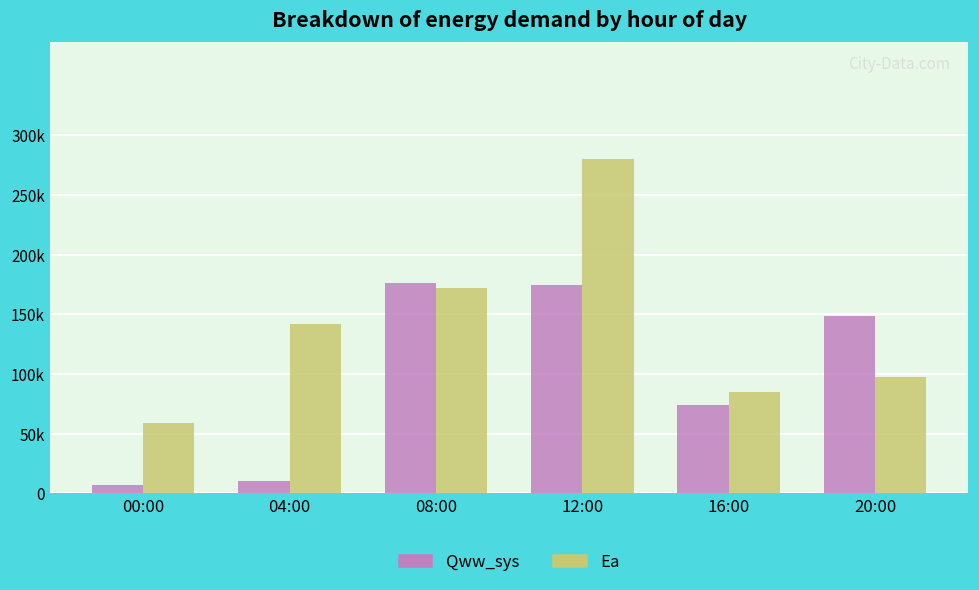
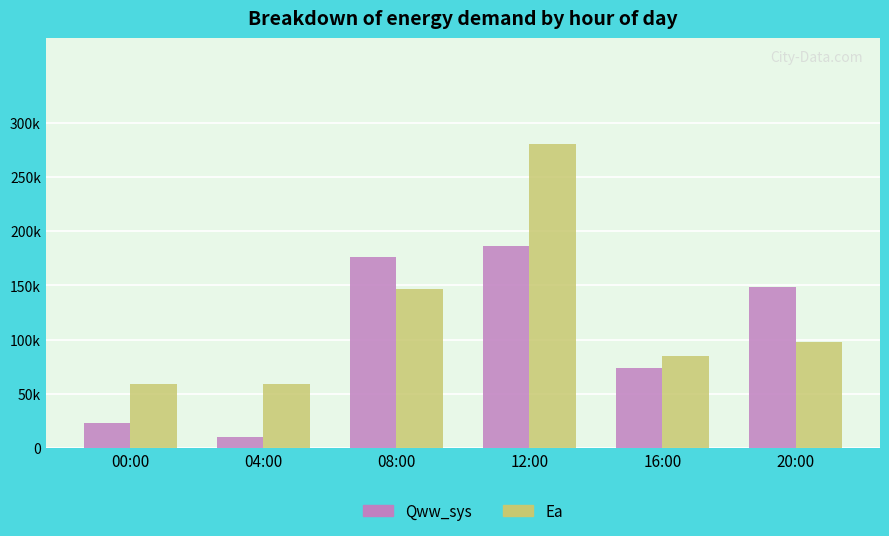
Qww_sys, 00:00: 7000 -> 23000
Ea, 04:00: 142000 -> 59000
Ea, 08:00: 172000 -> 147000
Qww_sys, 12:00: 175000 -> 186000
